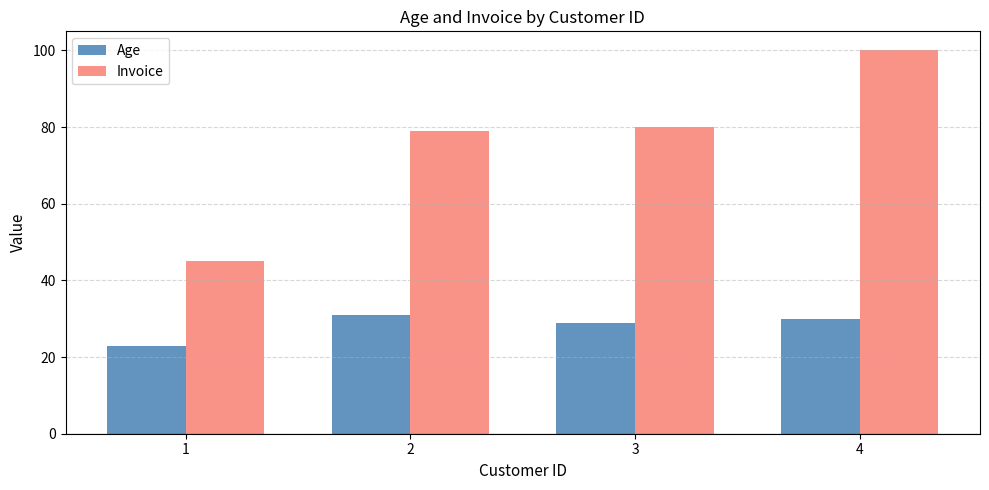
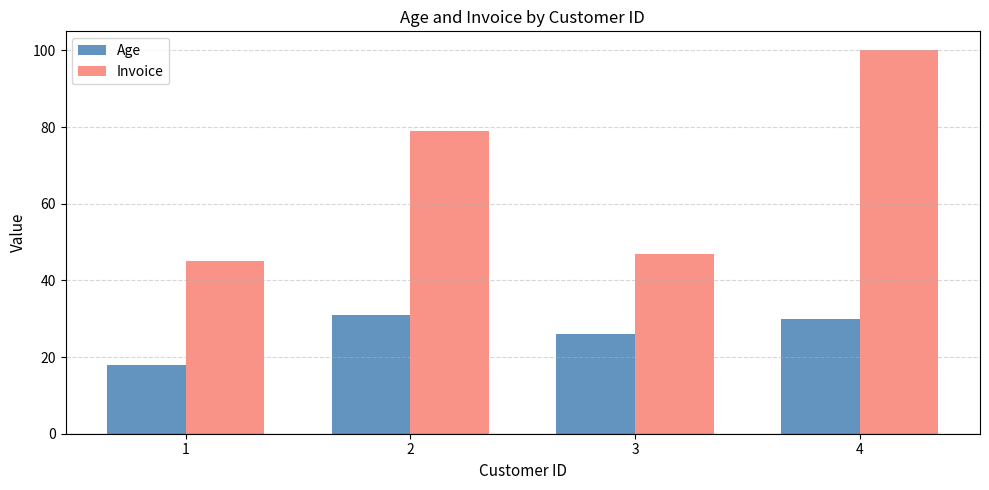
Age, 1: 23 -> 18
Age, 3: 29 -> 26
Invoice, 3: 80 -> 47
